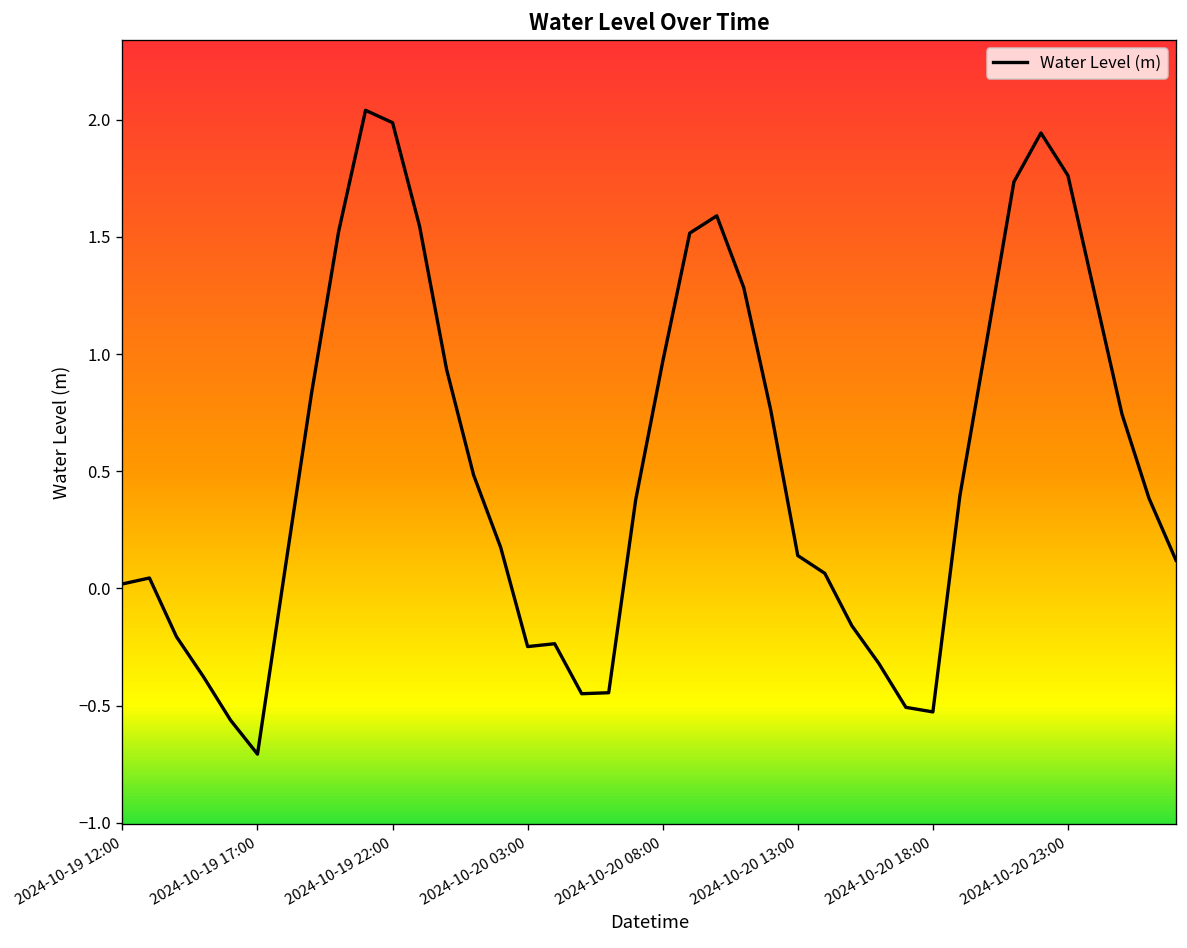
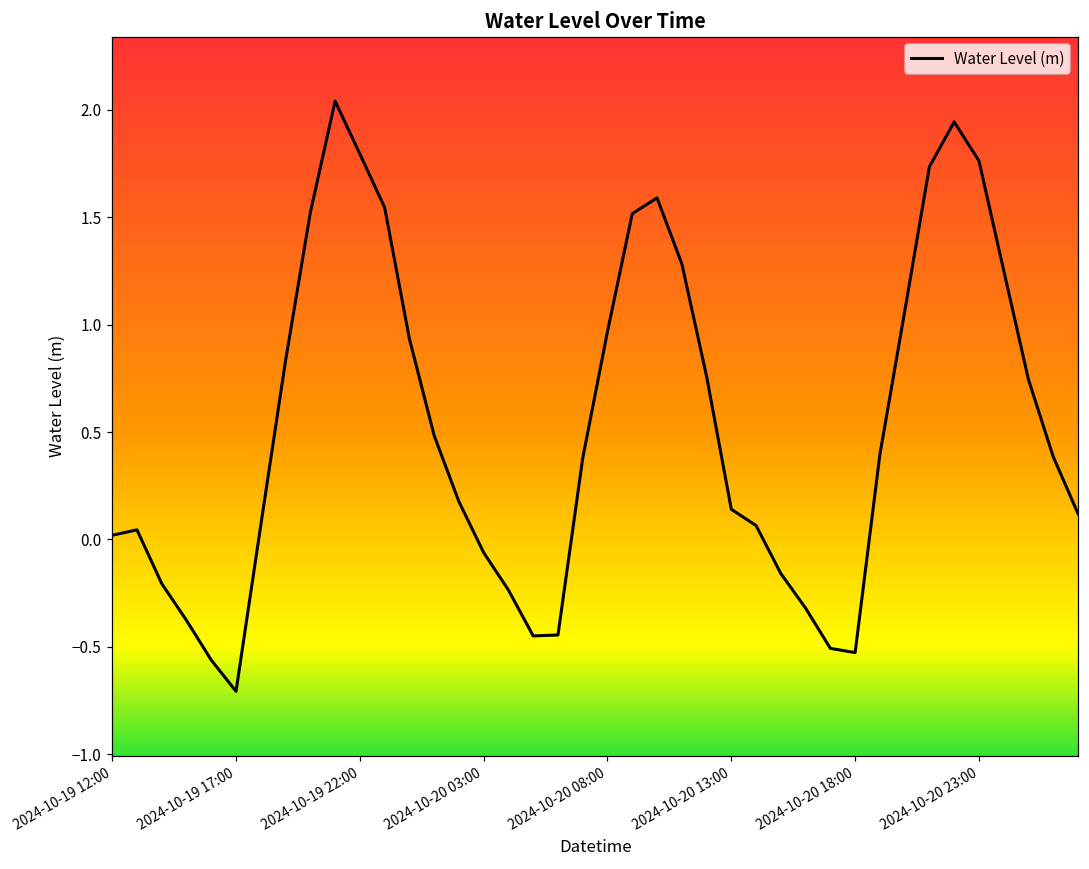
2024-10-19 22:00: 1.99 -> 1.79
2024-10-20 03:00: -0.25 -> -0.06
